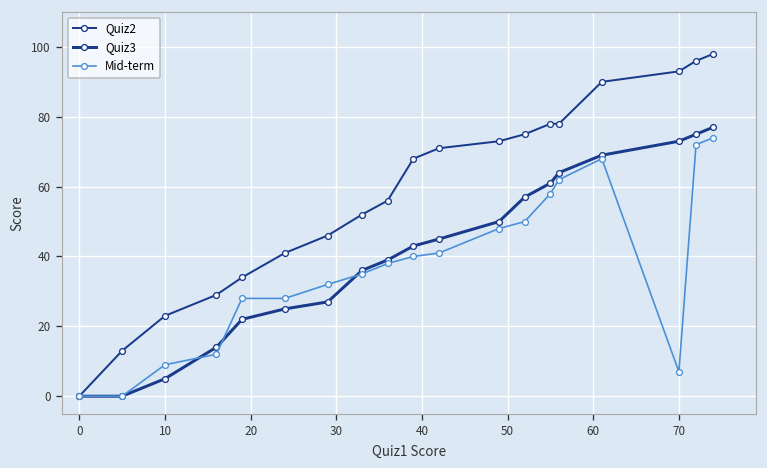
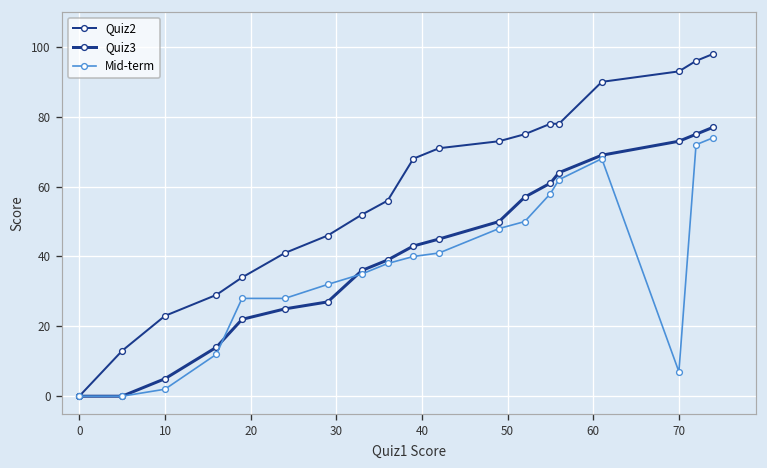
Mid-term, 10: 9 -> 2
